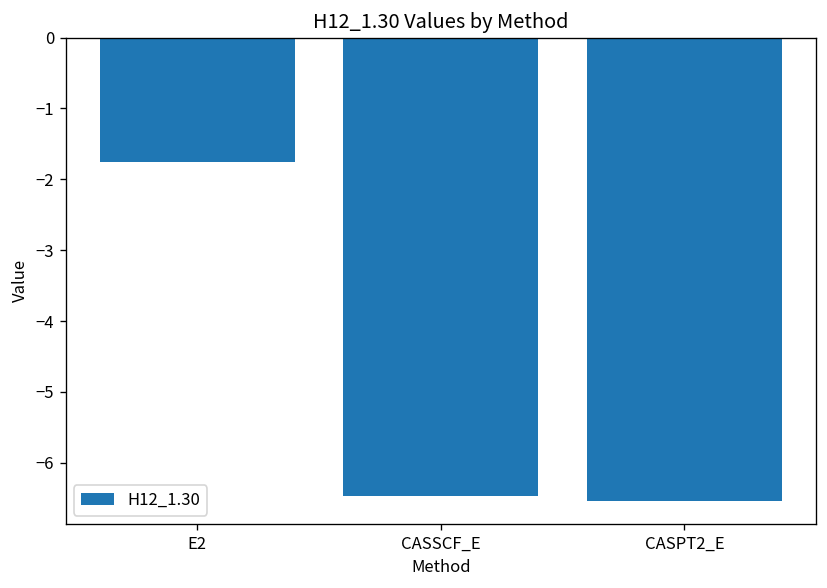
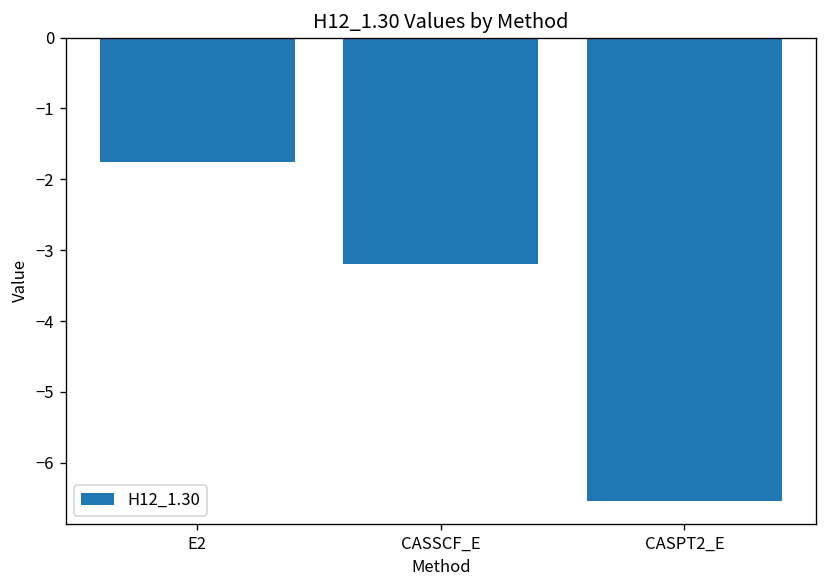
CASSCF_E: -6.5 -> -3.2
